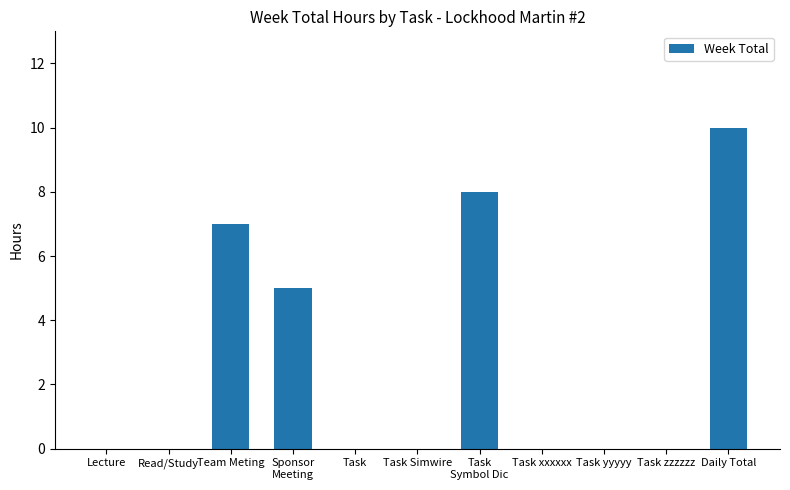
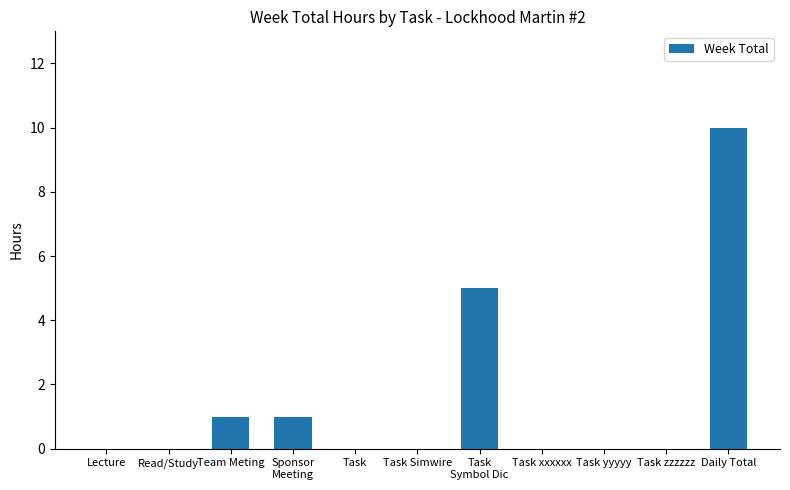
Team Meting: 7 -> 1
Sponsor Meeting: 5 -> 1
Task Symbol Dic: 8 -> 5
